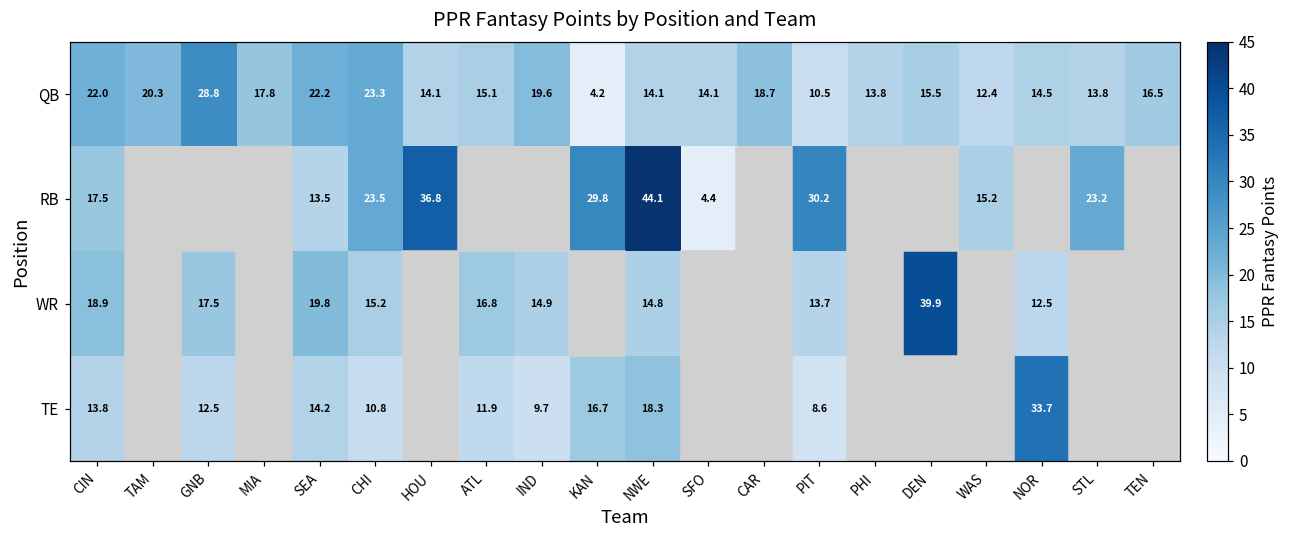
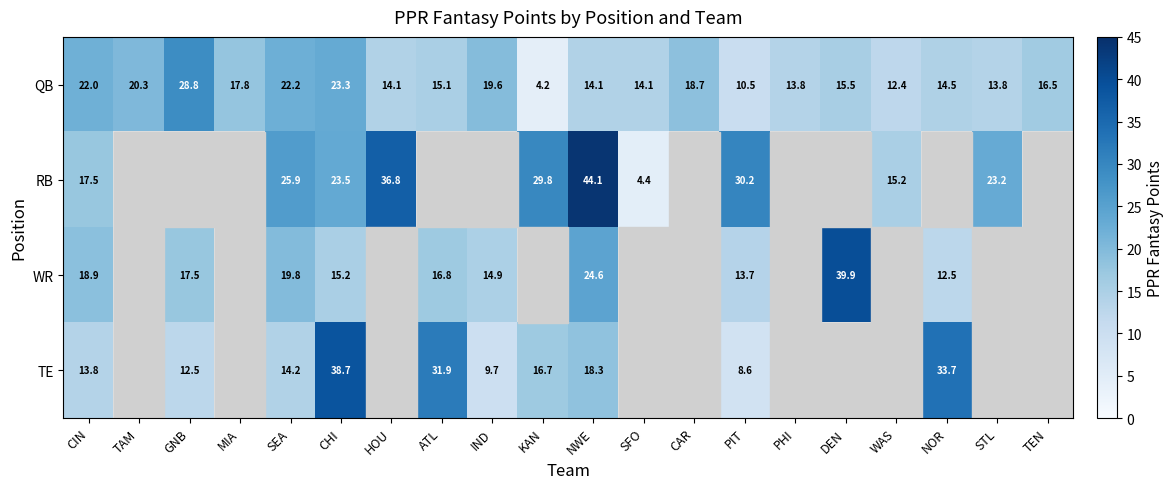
RB, SEA: 13.5 -> 25.9
WR, NWE: 14.8 -> 24.6
TE, CHI: 10.8 -> 38.7
TE, ATL: 11.9 -> 31.9
